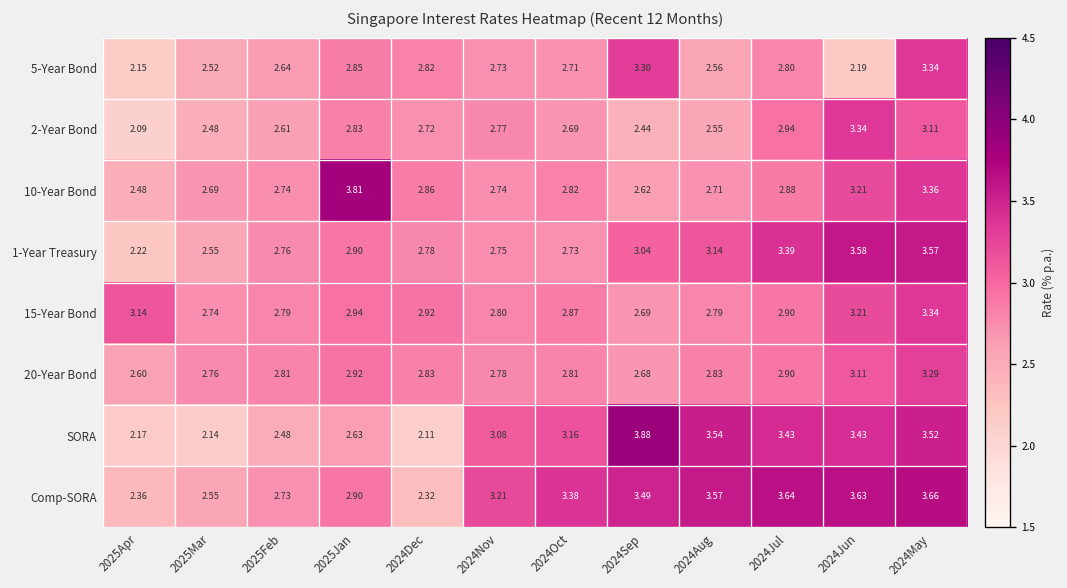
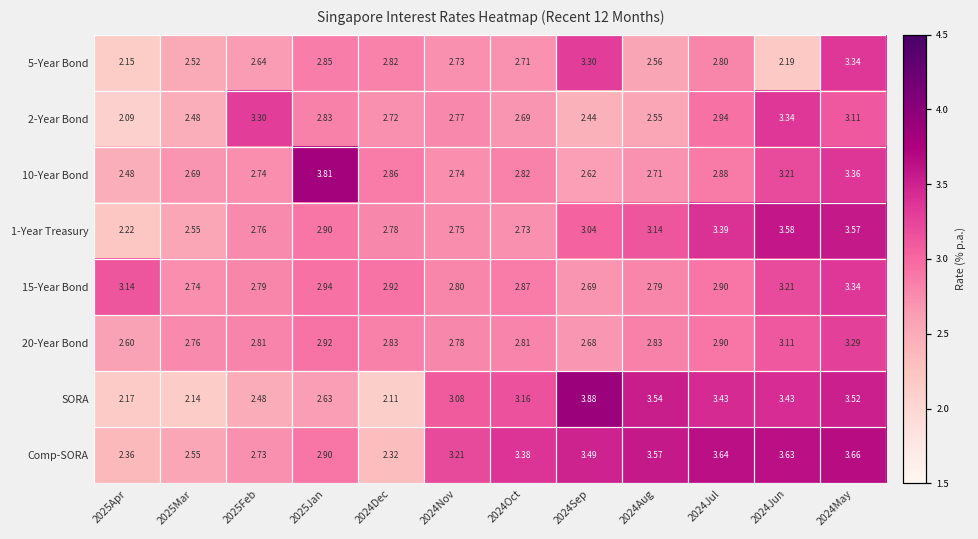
2-Year Bond, 2025Feb: 2.61 -> 3.30
